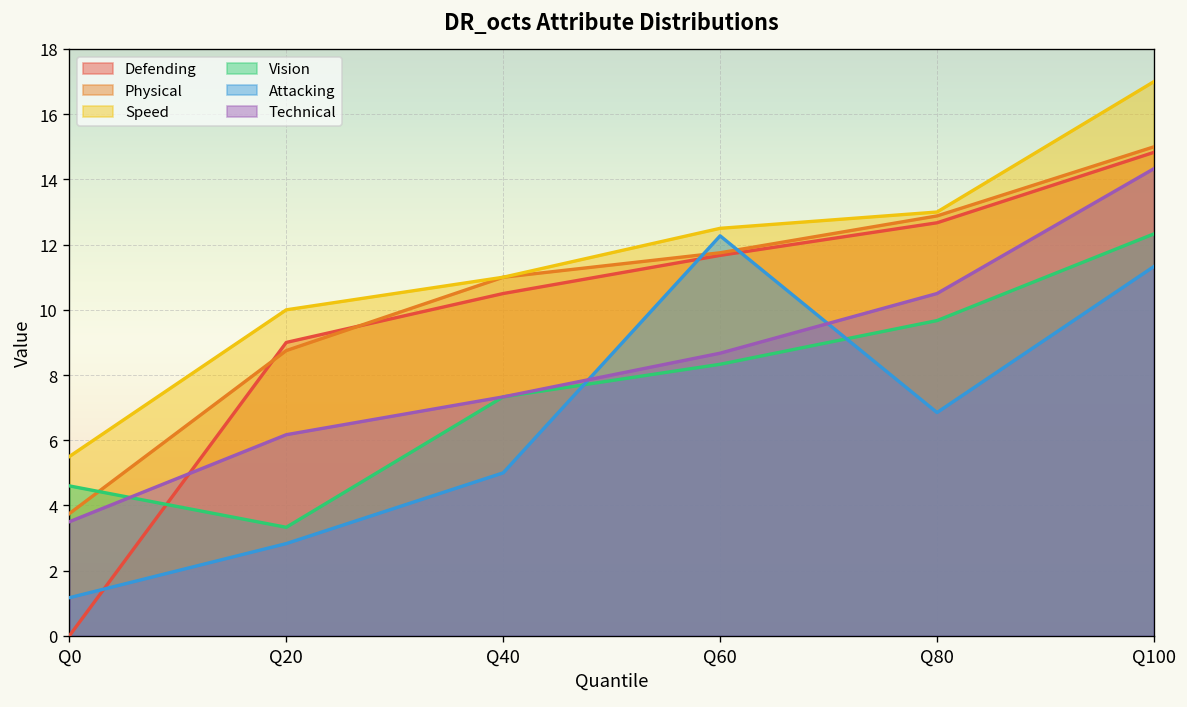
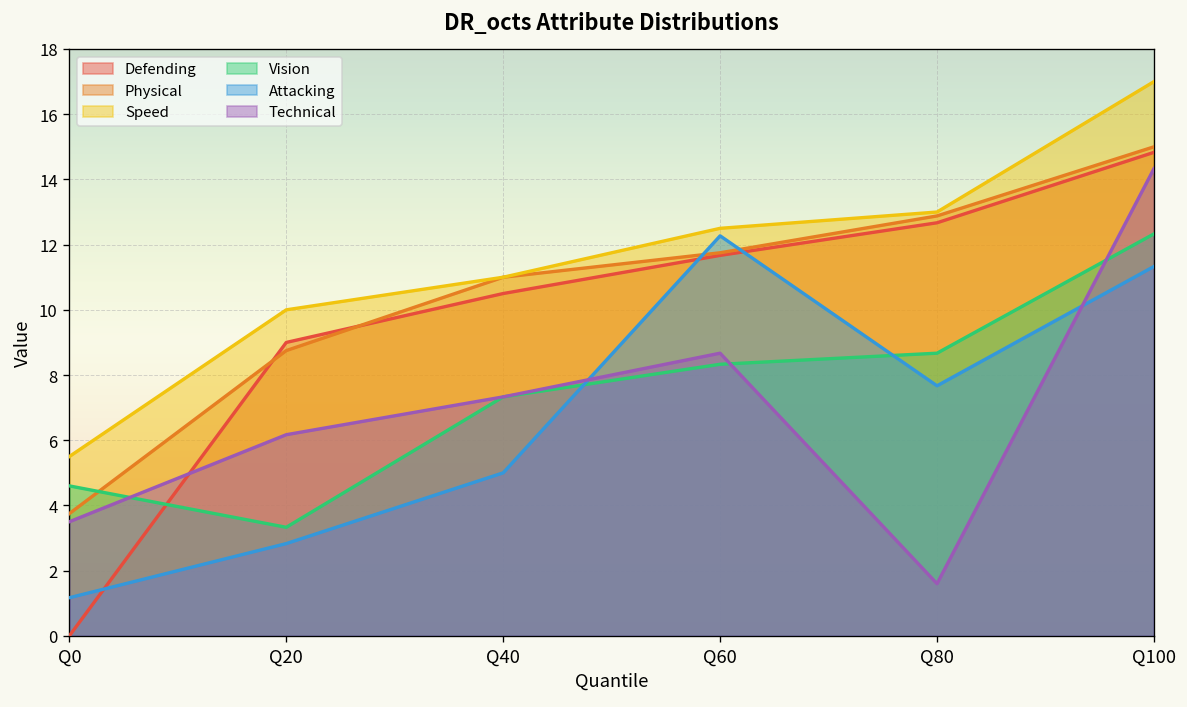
Vision, Q80: 9.7 -> 8.7
Attacking, Q80: 6.9 -> 7.7
Technical, Q80: 10.5 -> 1.6
